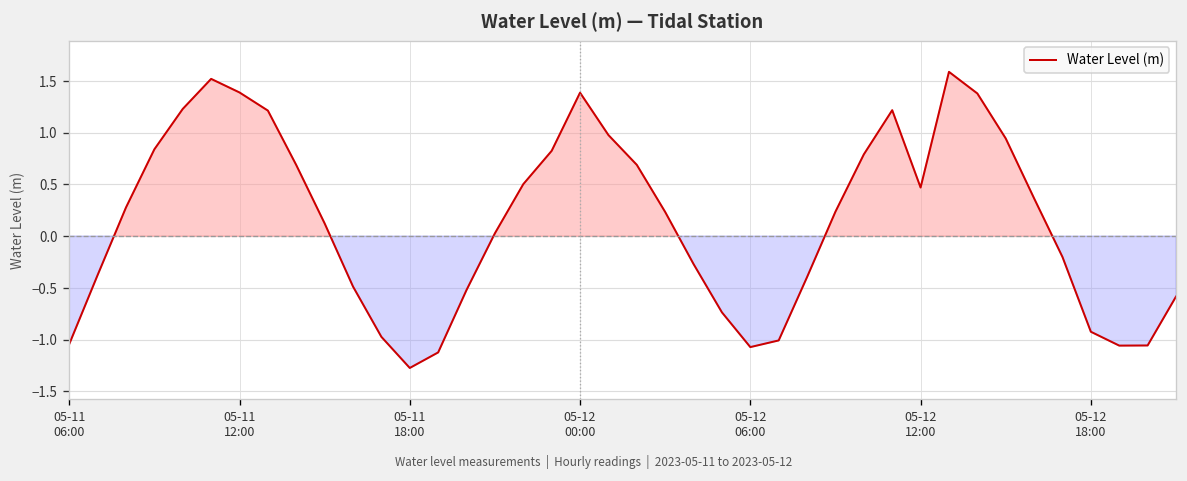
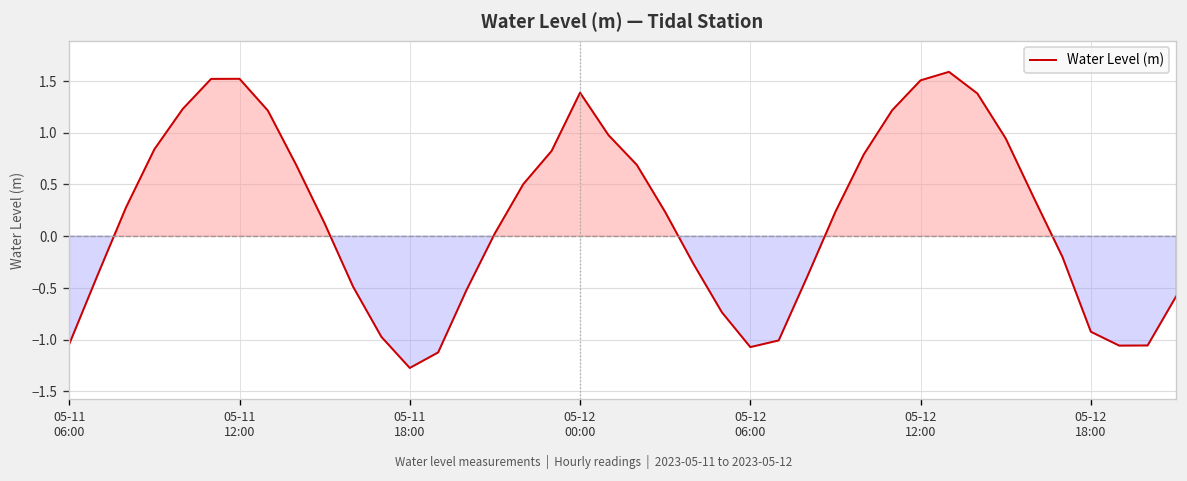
05-11 12:00: 1.4 -> 1.5
05-12 12:00: 0.5 -> 1.5
